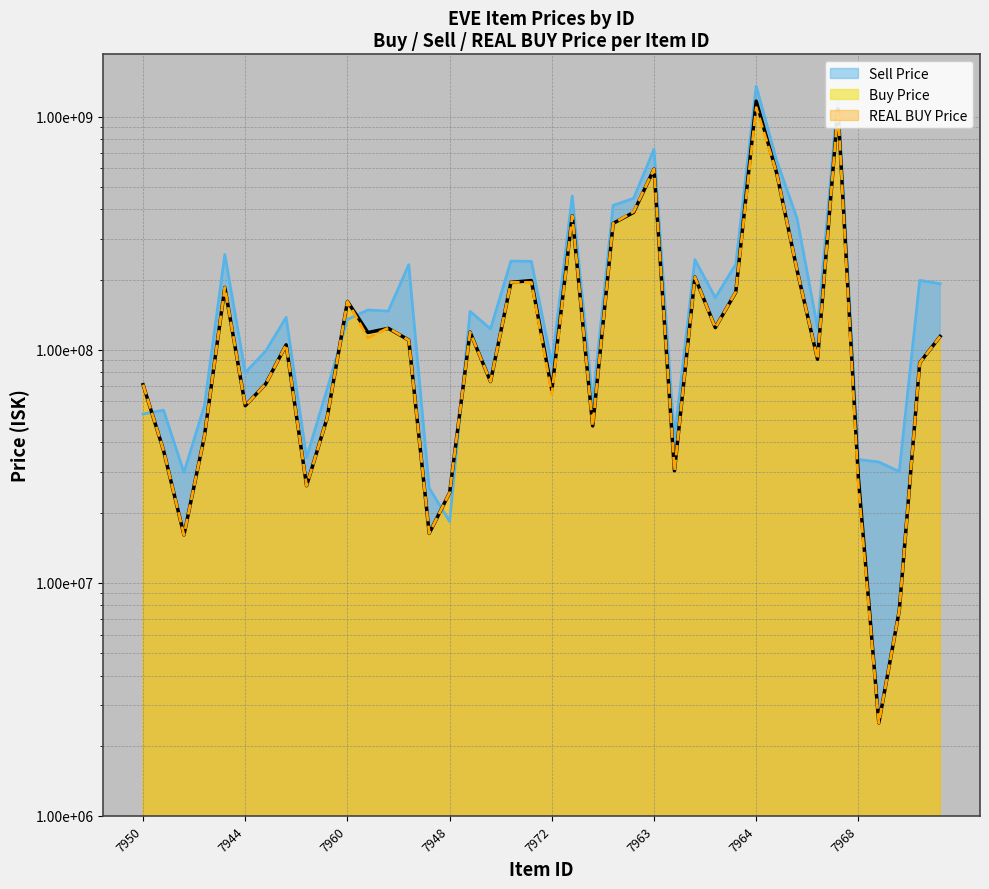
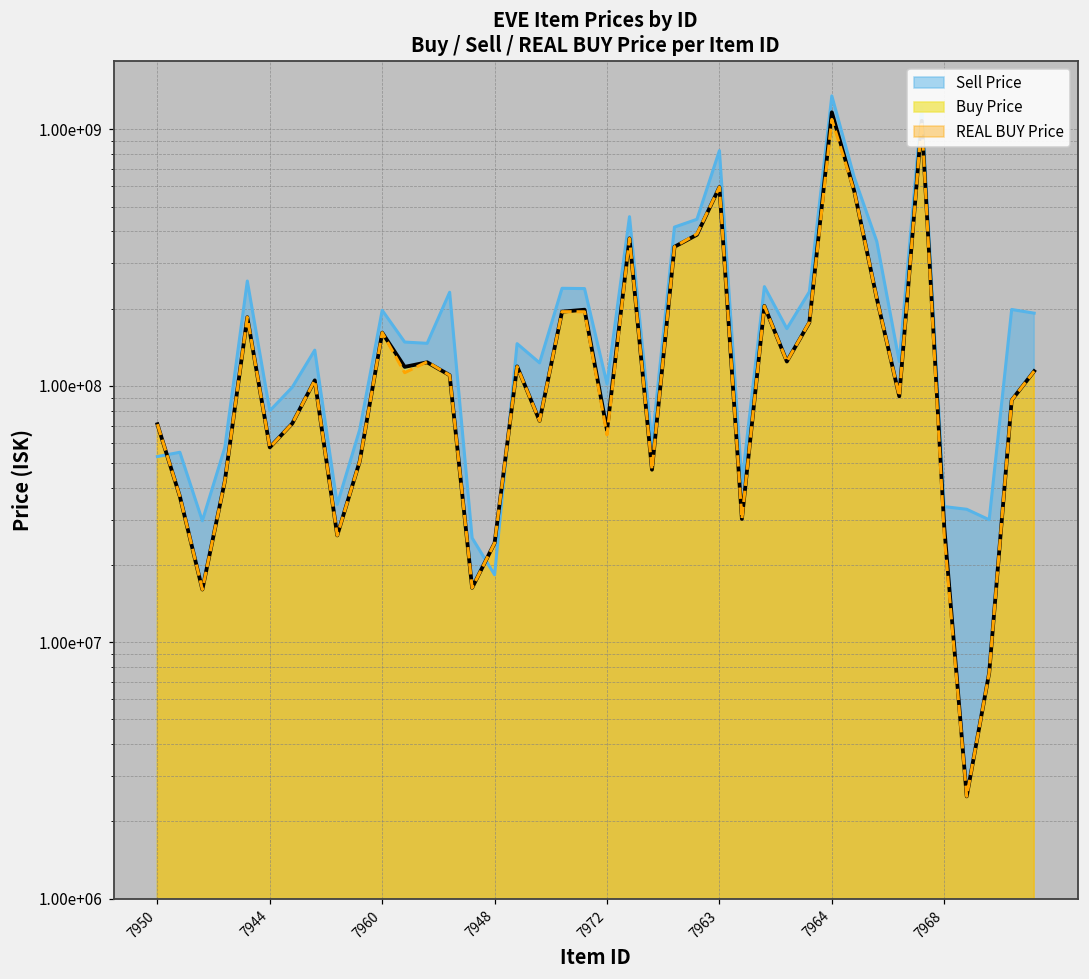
Sell Price, 7960: 130000000 -> 200000000
Sell Price, 7972: 87000000 -> 100000000
Sell Price, 7963: 720000000 -> 830000000
